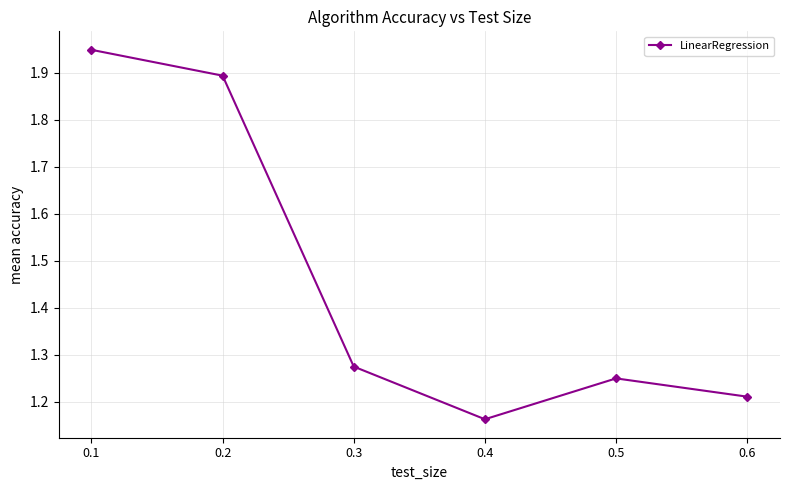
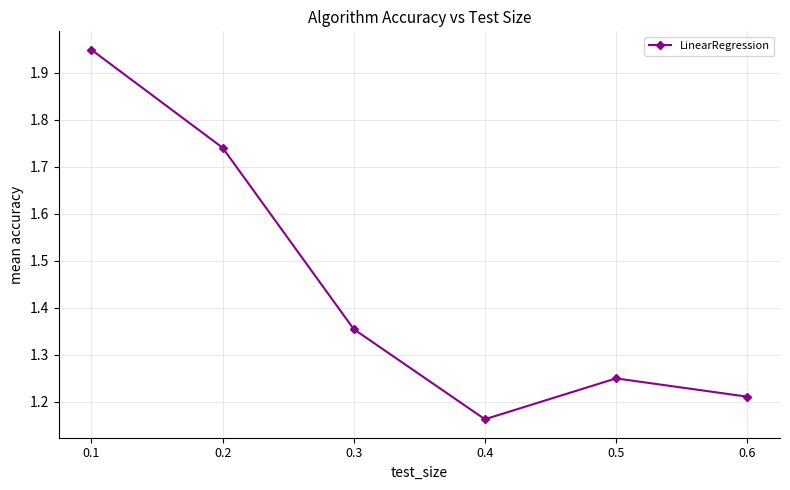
0.2: 1.89 -> 1.74
0.3: 1.27 -> 1.35
